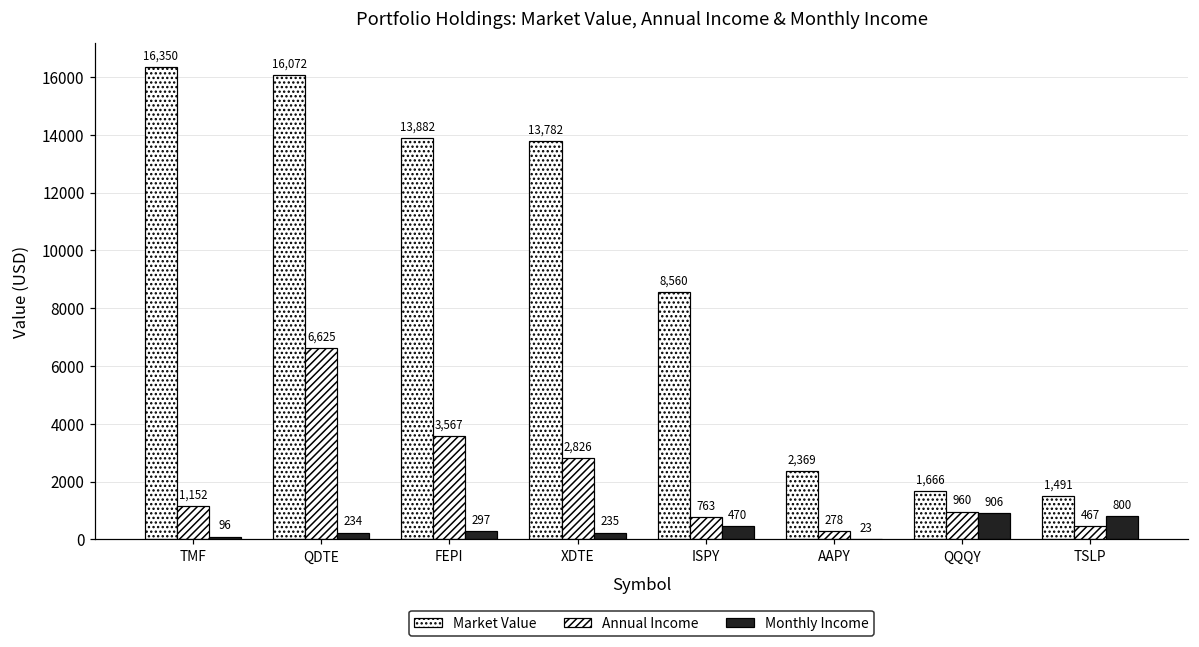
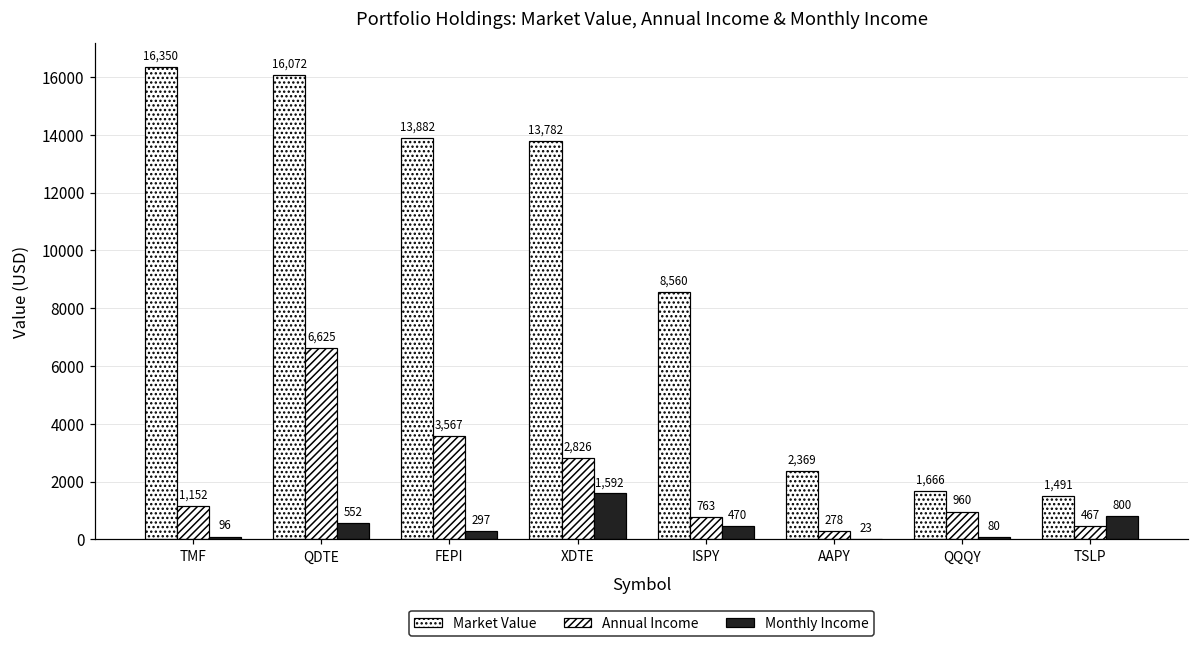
Monthly Income, QDTE: 234 -> 552
Monthly Income, XDTE: 235 -> 1,592
Monthly Income, QQQY: 906 -> 80
